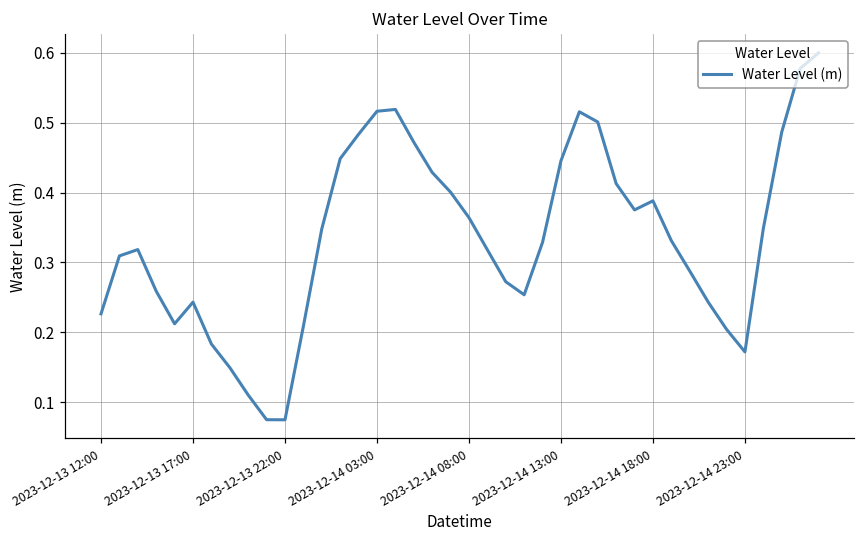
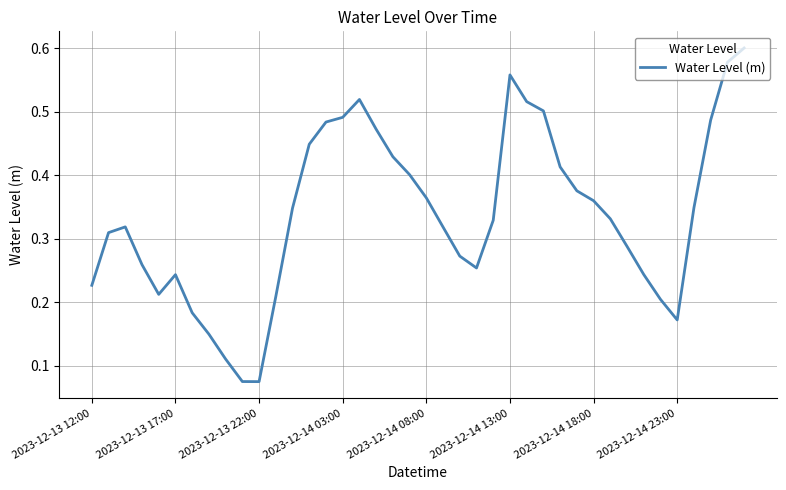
2023-12-14 03:00: 0.52 -> 0.49
2023-12-14 13:00: 0.45 -> 0.56
2023-12-14 18:00: 0.39 -> 0.36
